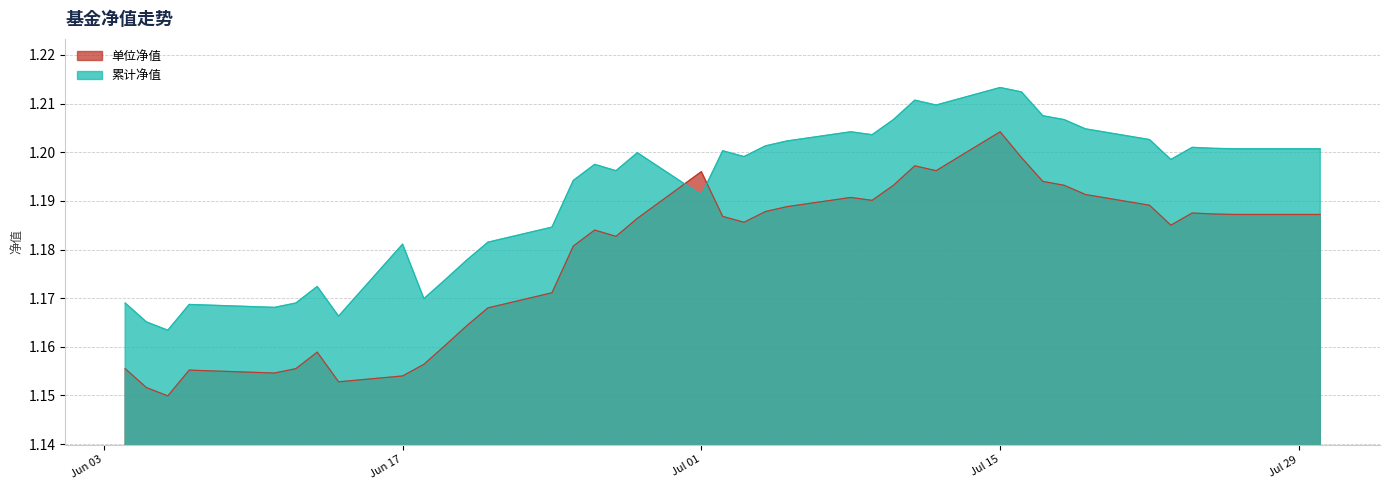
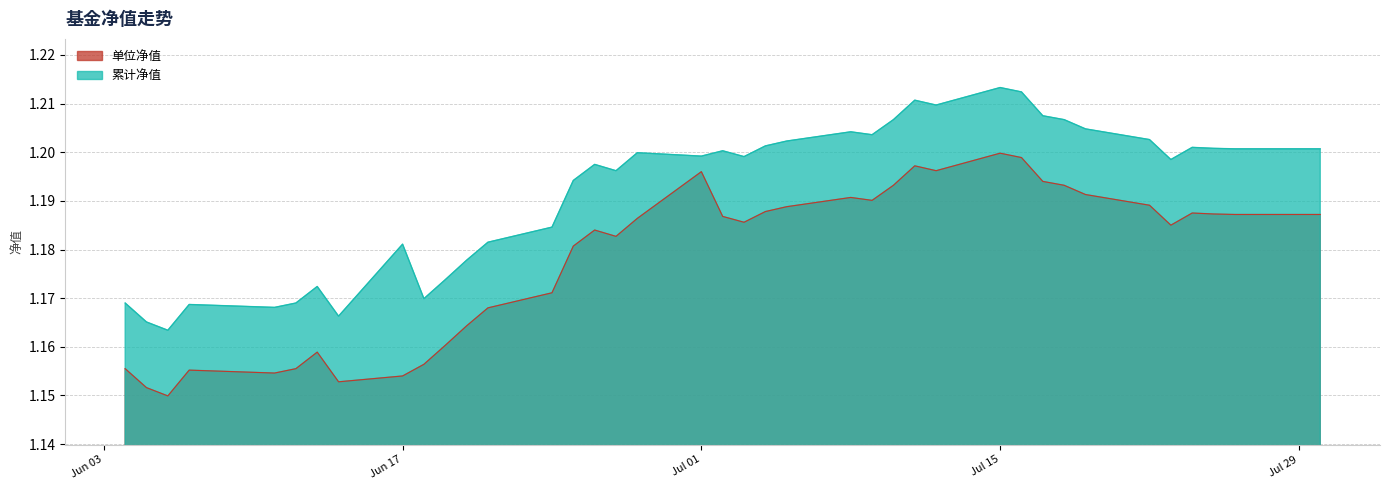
累计净值, Jul 01: 1.191 -> 1.199
单位净值, Jul 15: 1.204 -> 1.200
